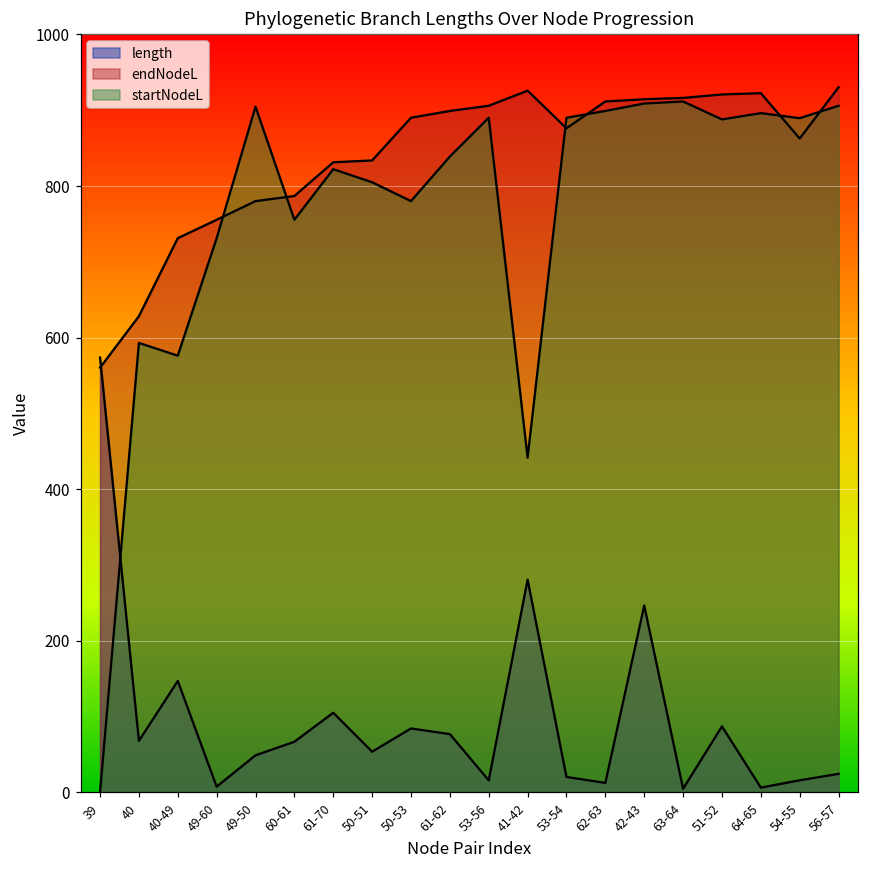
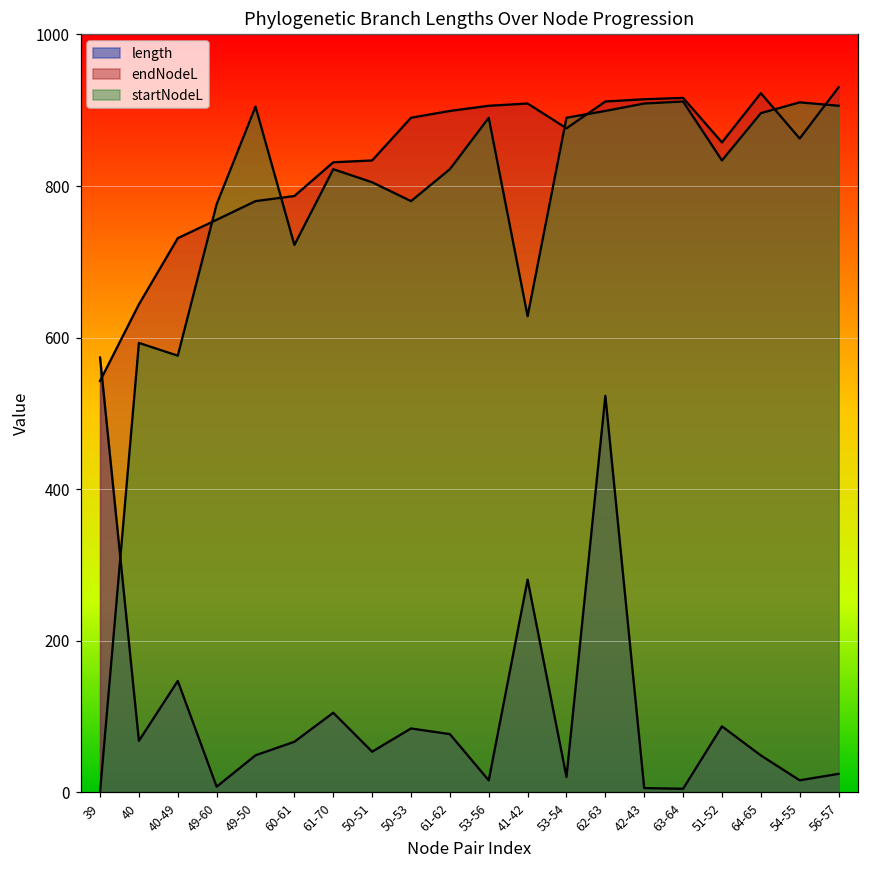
endNodeL, 39: 560 -> 540
endNodeL, 40: 630 -> 640
startNodeL, 49-60: 730 -> 780
startNodeL, 60-61: 760 -> 720
startNodeL, 61-62: 840 -> 820
endNodeL, 41-42: 930 -> 910
startNodeL, 41-42: 440 -> 630
length, 62-63: 10 -> 520
length, 42-43: 250 -> 10
endNodeL, 51-52: 920 -> 860
startNodeL, 51-52: 890 -> 830
length, 64-65: 10 -> 50
startNodeL, 54-55: 890 -> 910
